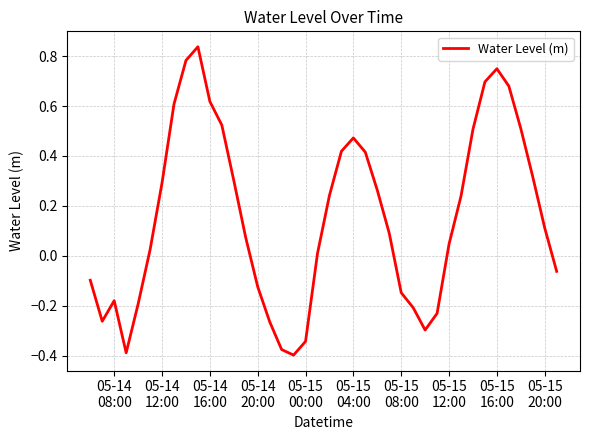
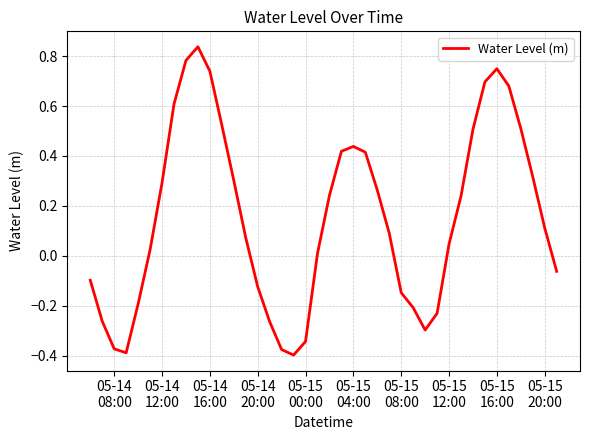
05-14 08:00: -0.18 -> -0.37
05-14 16:00: 0.62 -> 0.74
05-15 04:00: 0.47 -> 0.44
